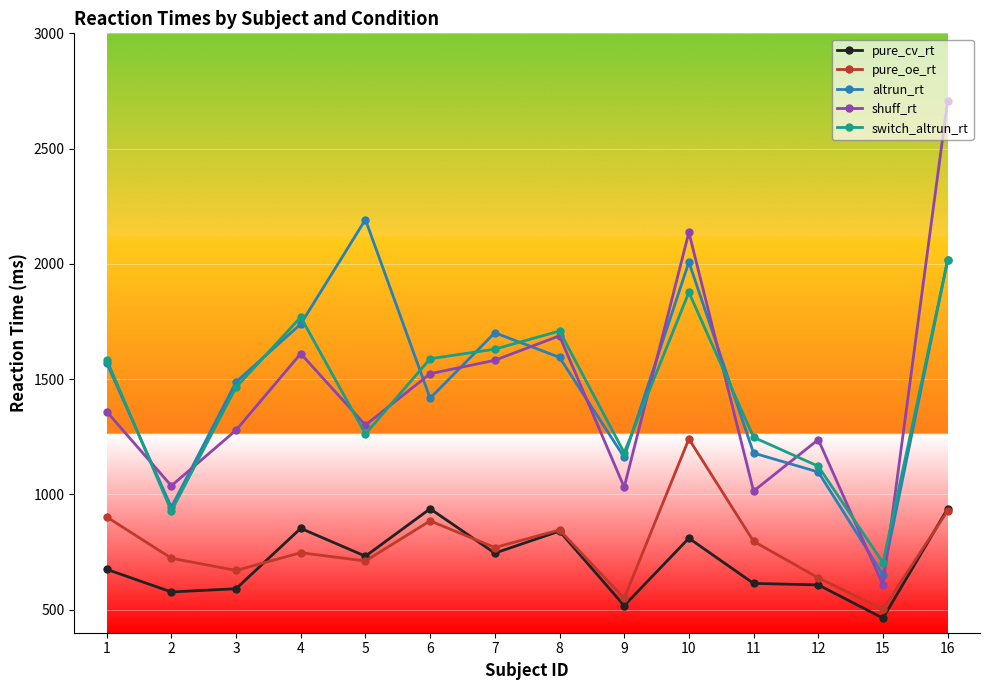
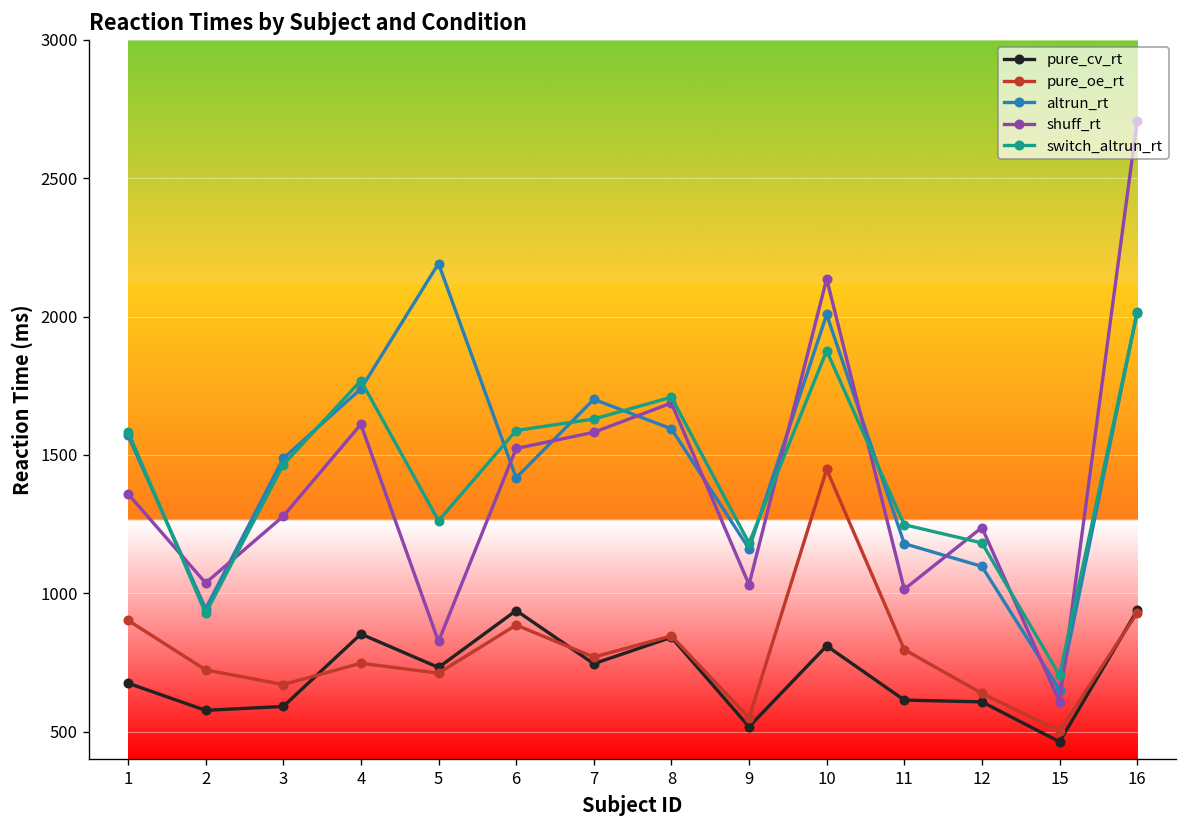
shuff_rt, 5: 1300 -> 830
pure_oe_rt, 10: 1240 -> 1450
switch_altrun_rt, 12: 1120 -> 1180
